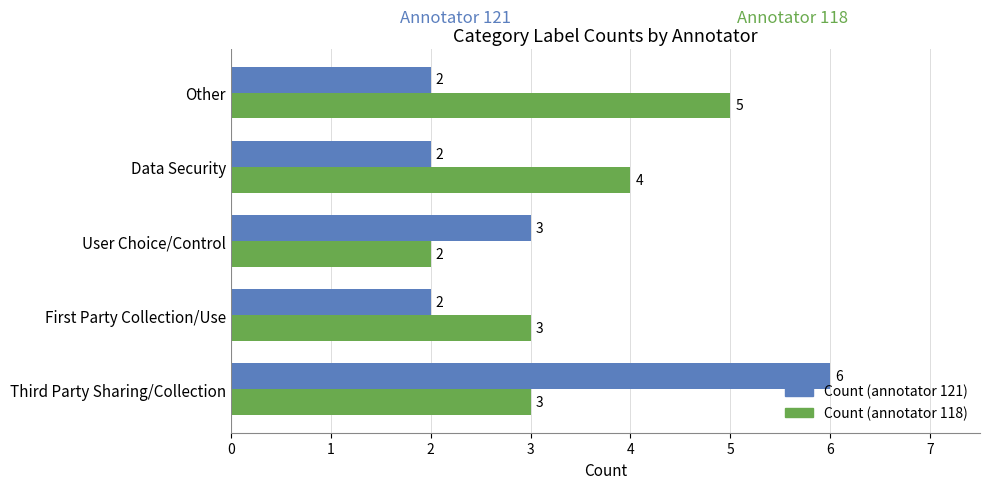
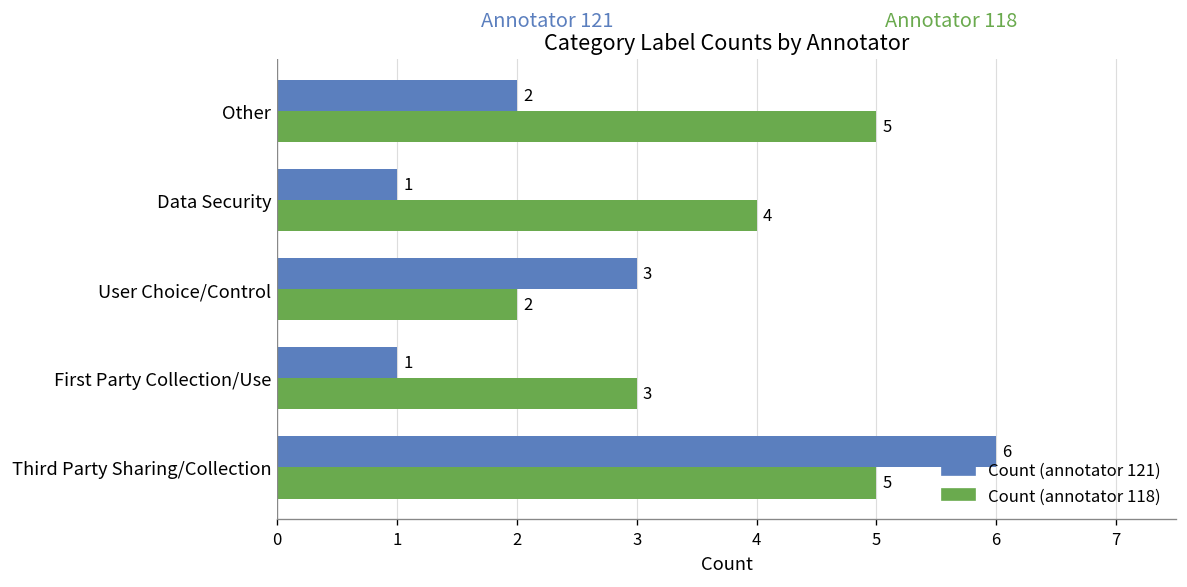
Count (annotator 121), Data Security: 2 -> 1
Count (annotator 121), First Party Collection/Use: 2 -> 1
Count (annotator 118), Third Party Sharing/Collection: 3 -> 5
